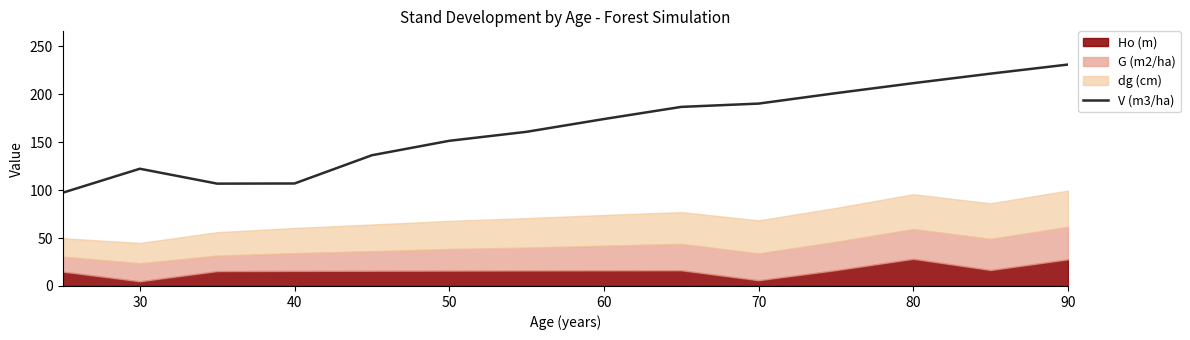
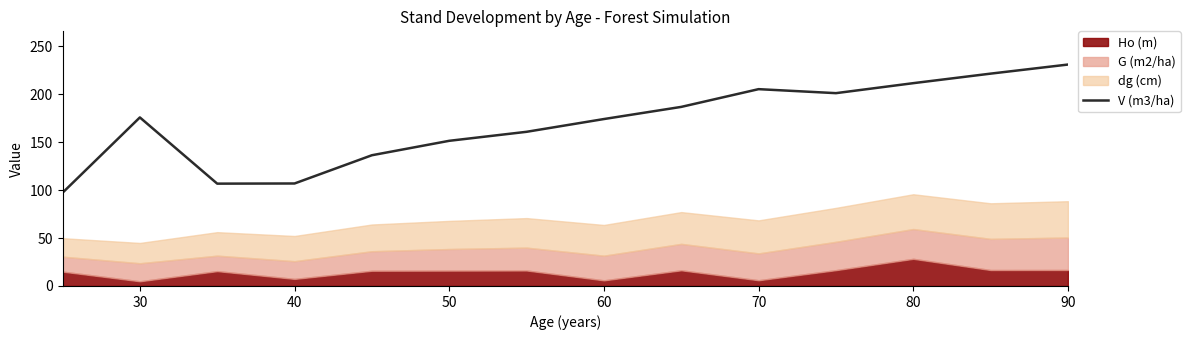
V (m3/ha), 30: 120 -> 180
Ho (m), 40: 20 -> 10
Ho (m), 60: 20 -> 10
V (m3/ha), 70: 190 -> 210
Ho (m), 90: 30 -> 20
